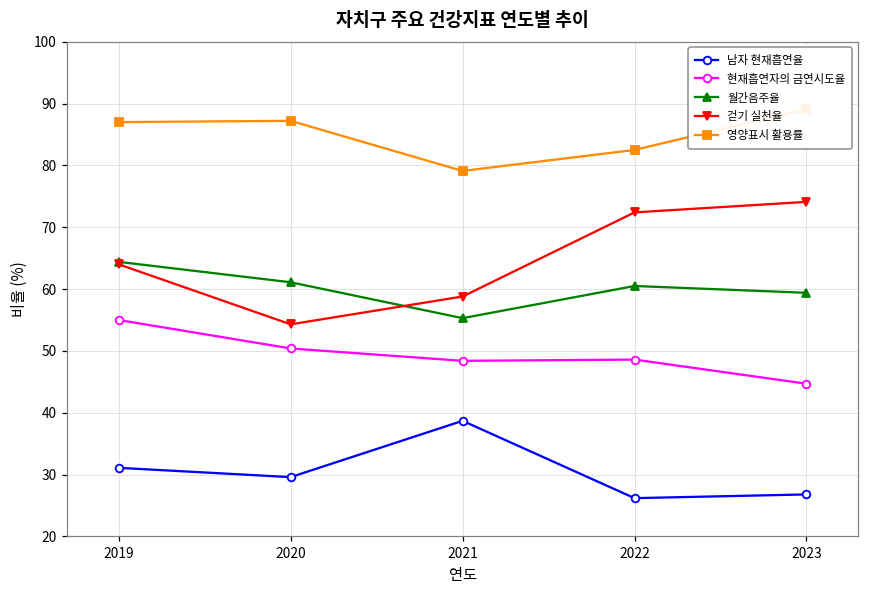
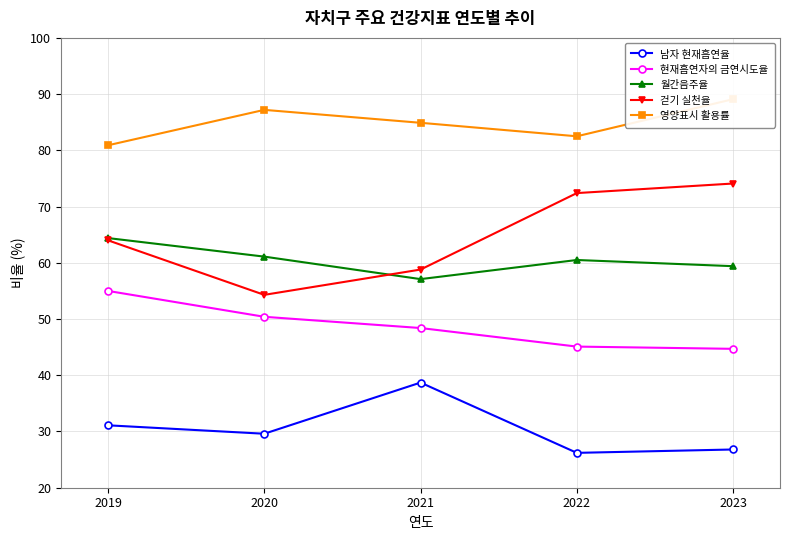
영양표시 활용률, 2019: 87 -> 81
월간음주율, 2021: 55 -> 57
영양표시 활용률, 2021: 79 -> 85
현재흡연자의 금연시도율, 2022: 49 -> 45
